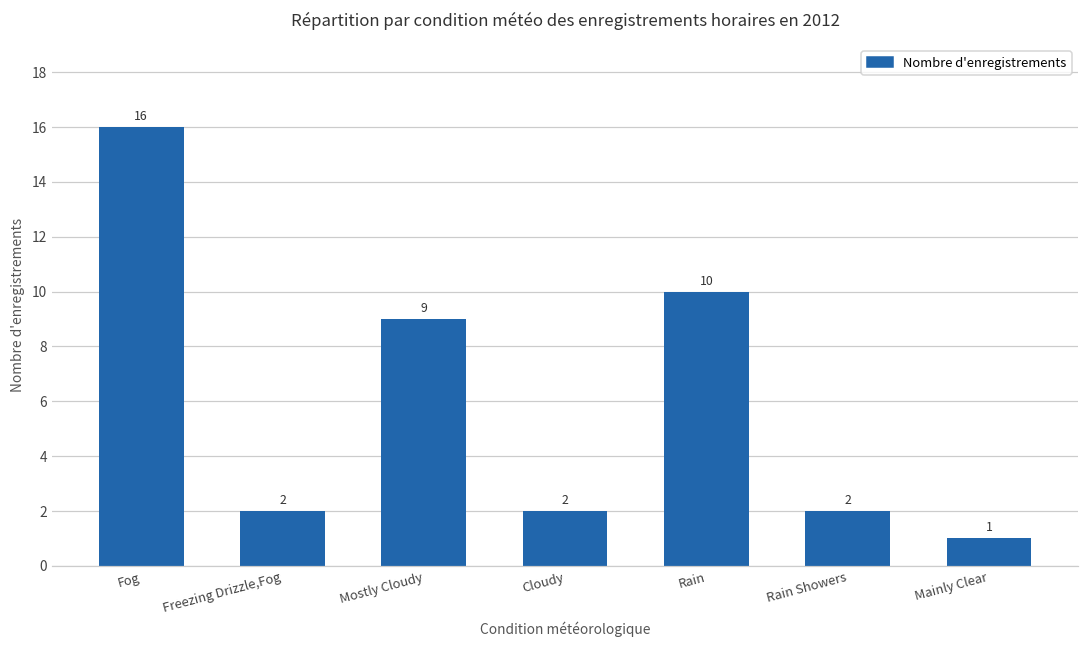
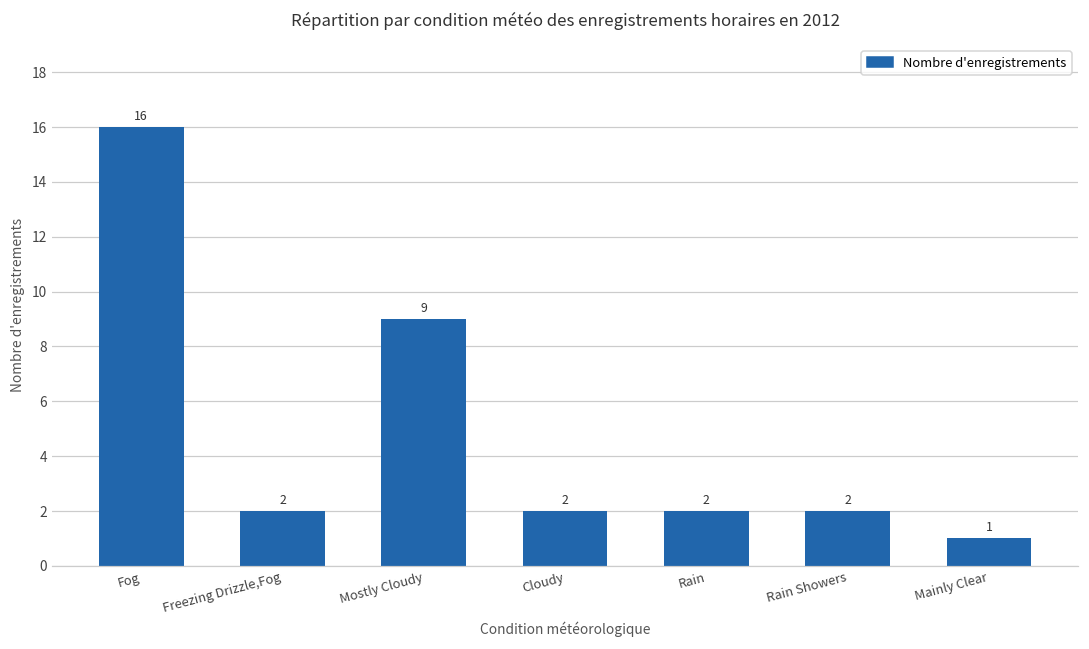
Rain: 10 -> 2
